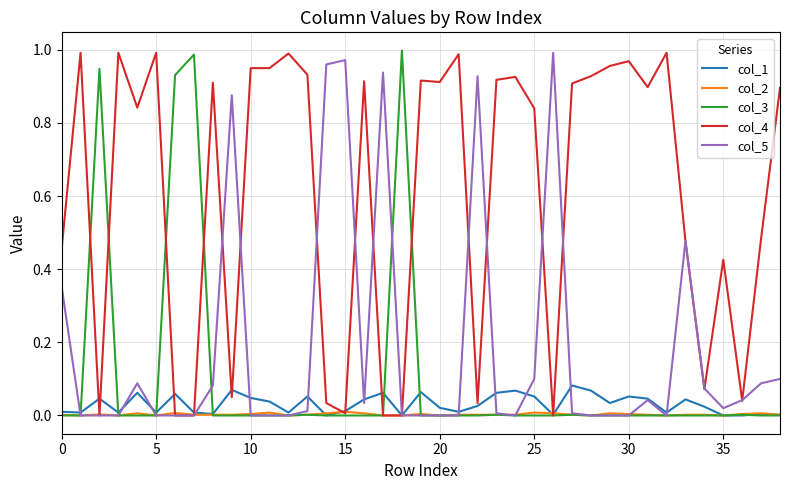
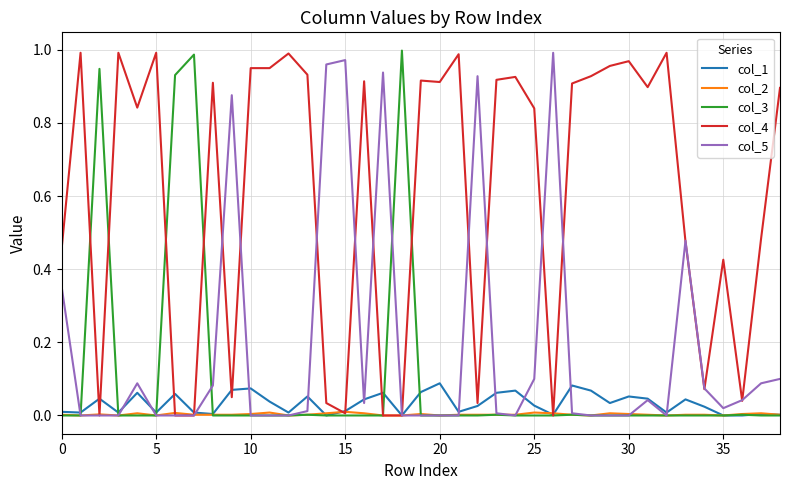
col_1, 10: 0.05 -> 0.07
col_1, 20: 0.02 -> 0.09
col_1, 25: 0.05 -> 0.03
